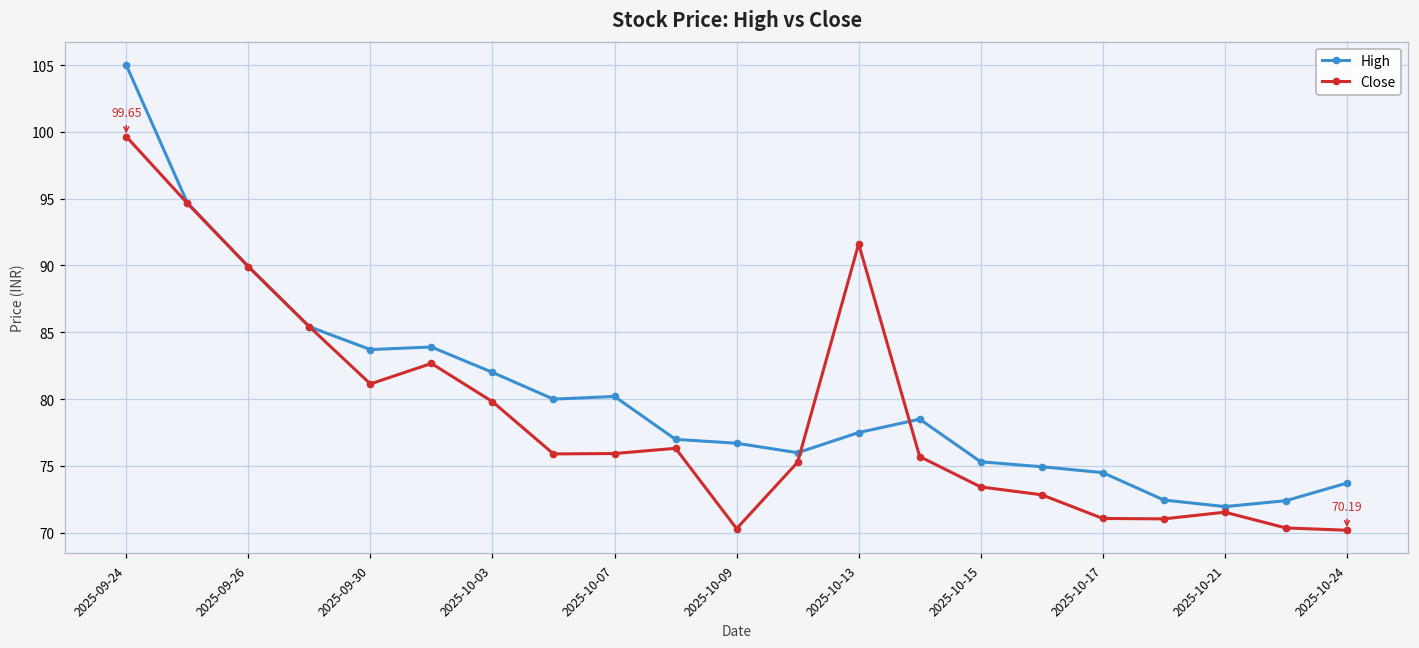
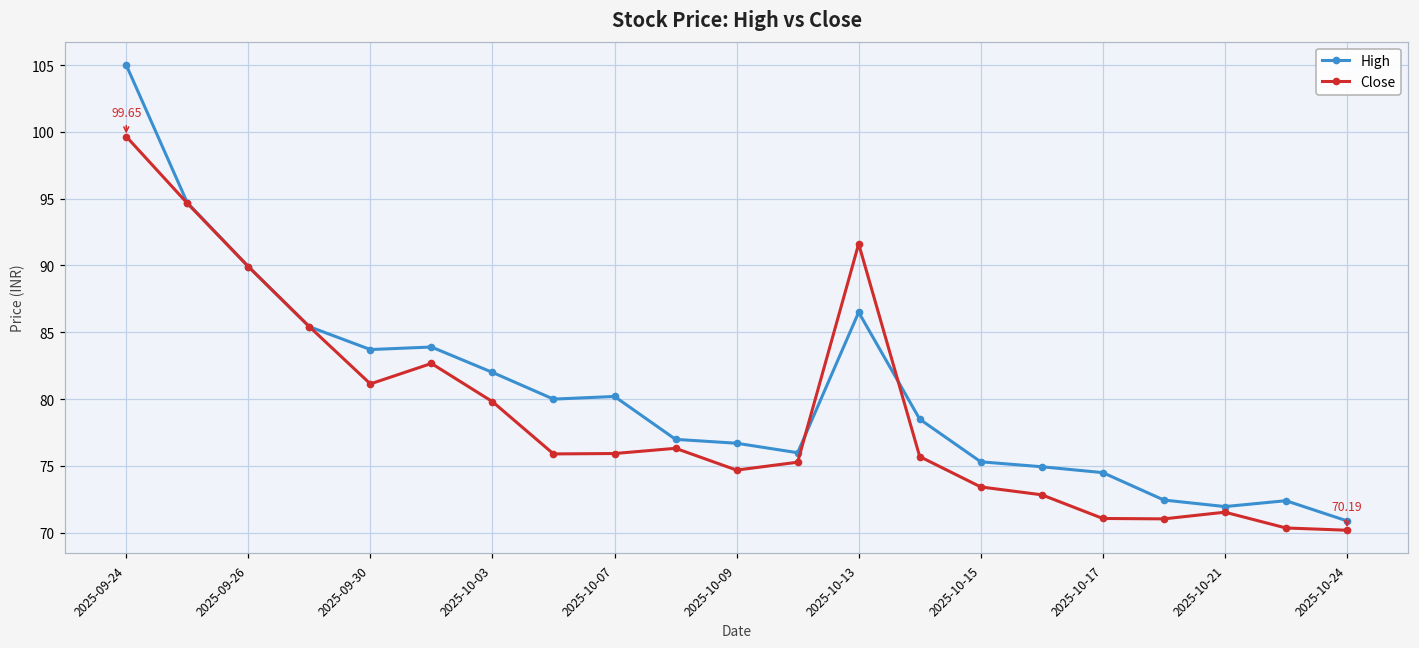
Close, 2025-10-09: 70.3 -> 74.7
High, 2025-10-13: 77.5 -> 86.5
High, 2025-10-24: 73.7 -> 70.9
